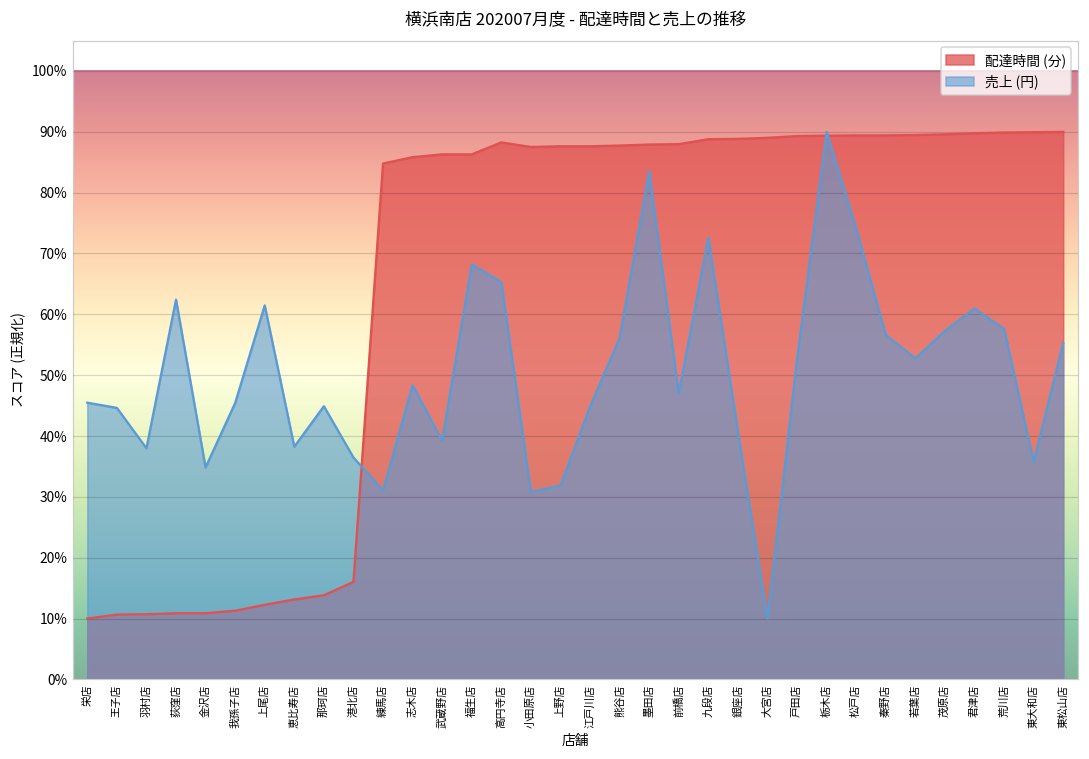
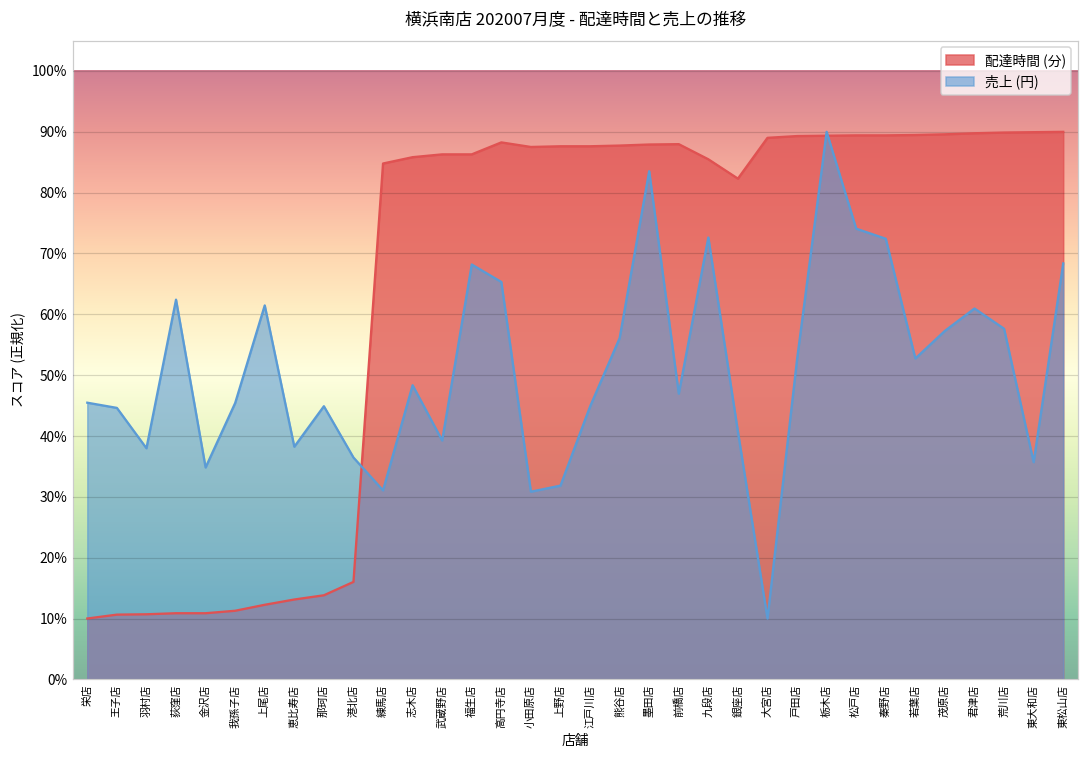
配達時間 (分), 九段店: 89% -> 85%
配達時間 (分), 銀座店: 89% -> 82%
売上 (円), 秦野店: 57% -> 72%
売上 (円), 東松山店: 55% -> 68%
